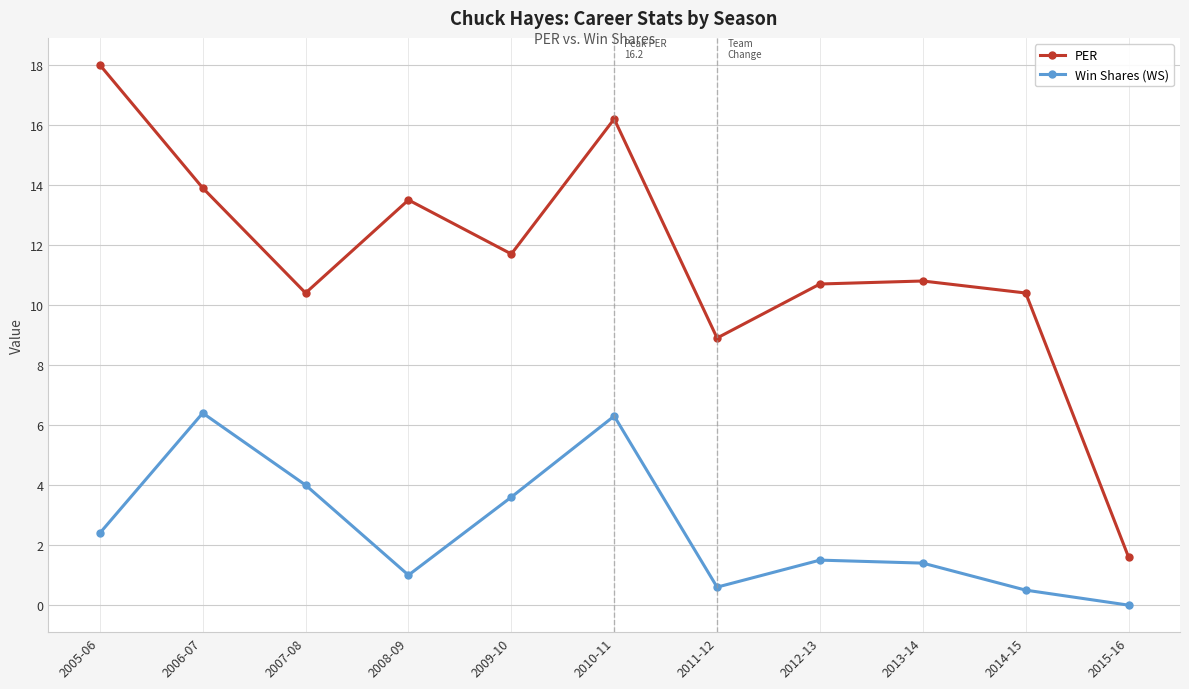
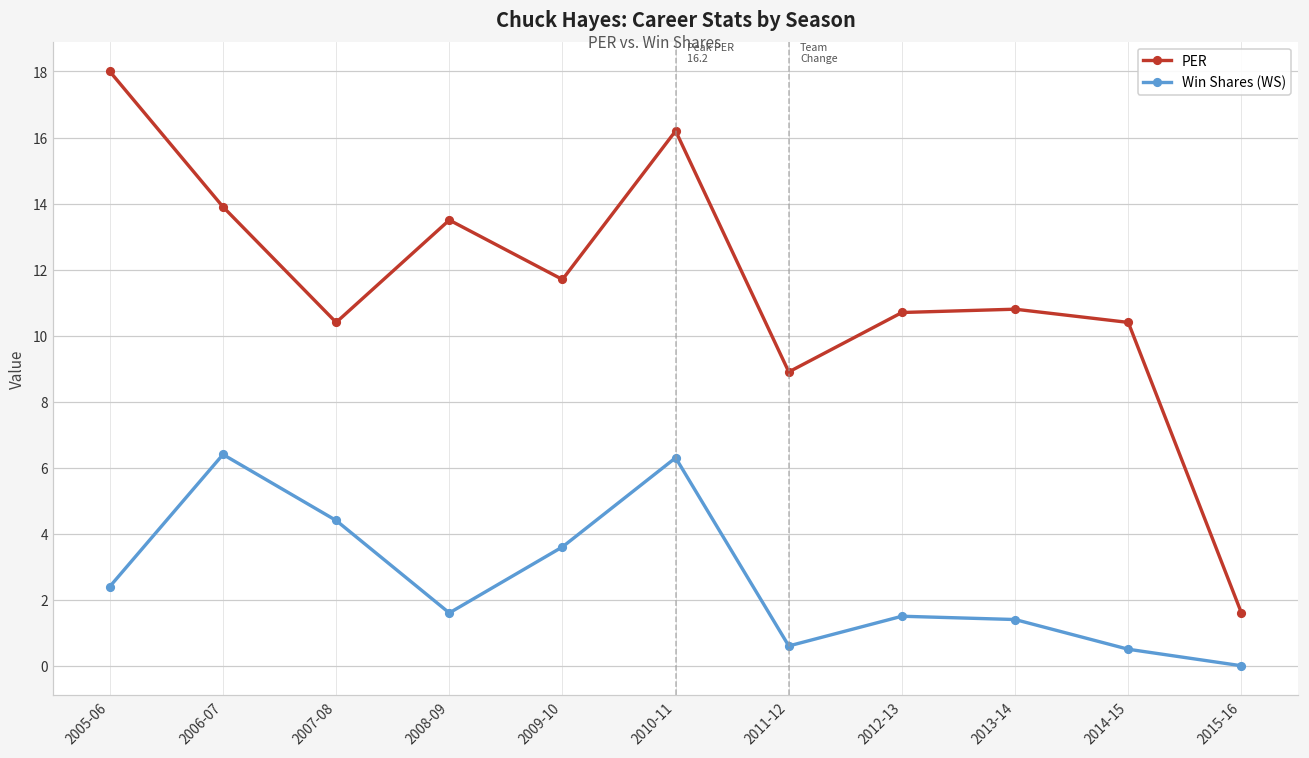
Win Shares (WS), 2007-08: 4.0 -> 4.4
Win Shares (WS), 2008-09: 1.0 -> 1.6
